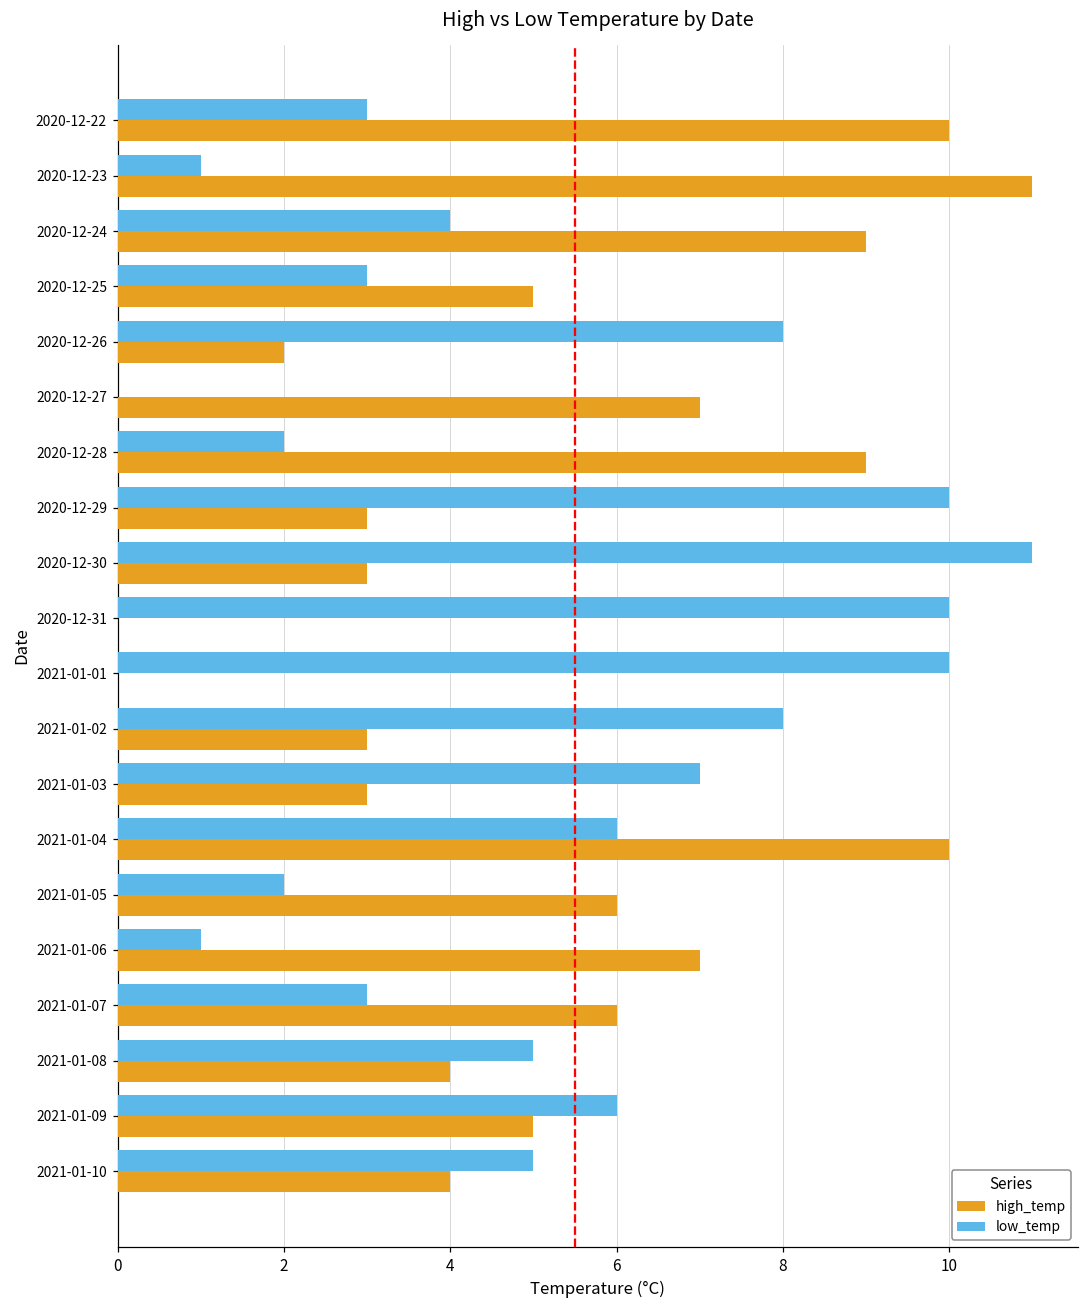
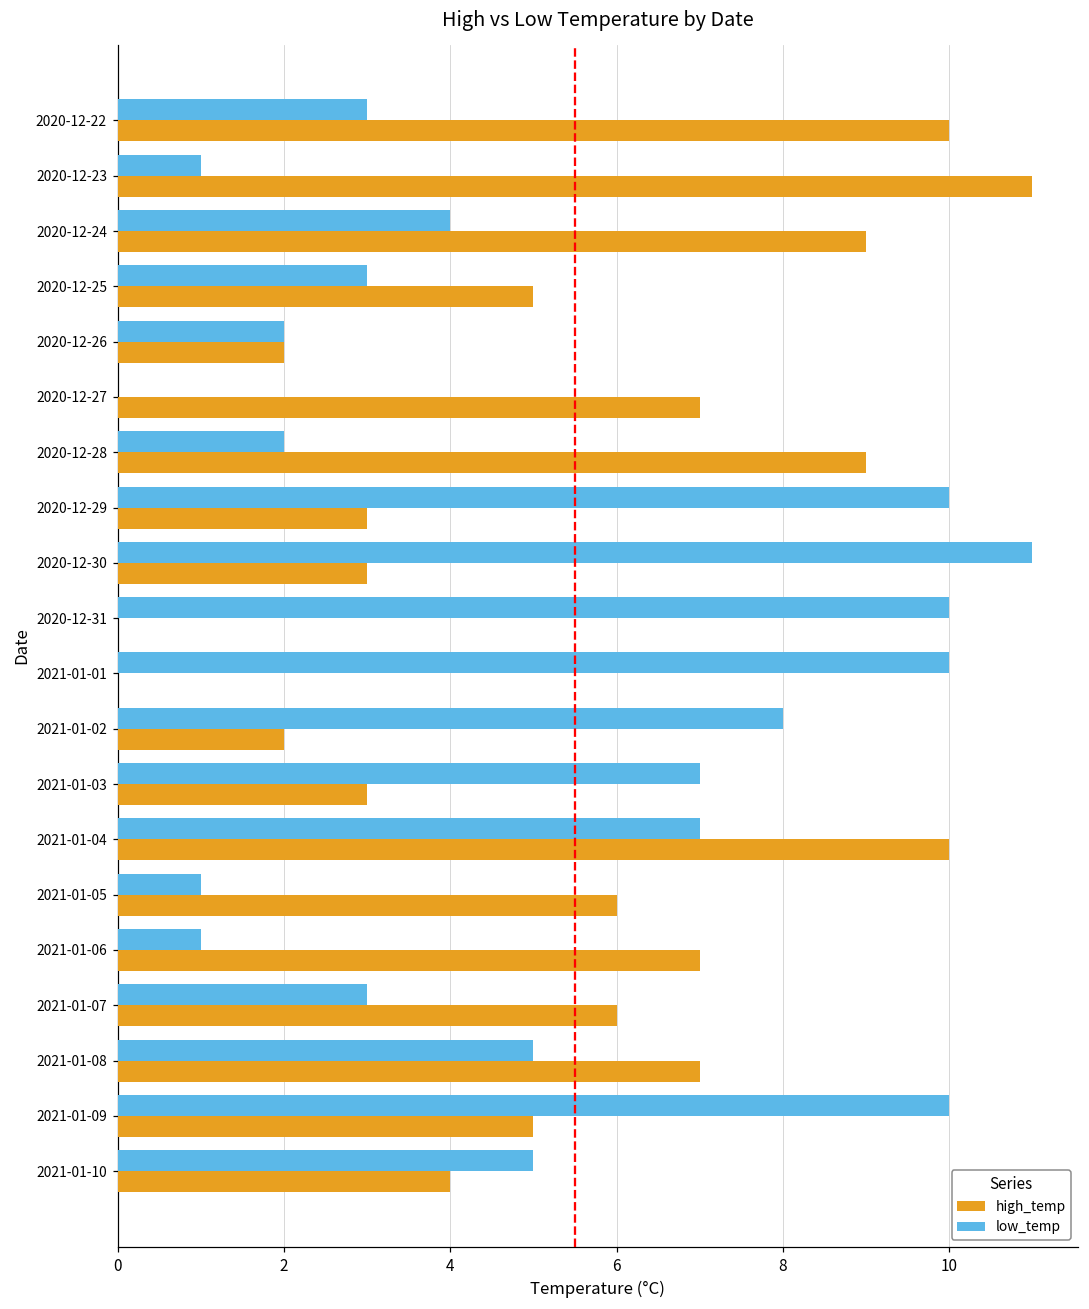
low_temp, 2020-12-26: 8 -> 2
high_temp, 2021-01-02: 3 -> 2
low_temp, 2021-01-04: 6 -> 7
low_temp, 2021-01-05: 2 -> 1
high_temp, 2021-01-08: 4 -> 7
low_temp, 2021-01-09: 6 -> 10
